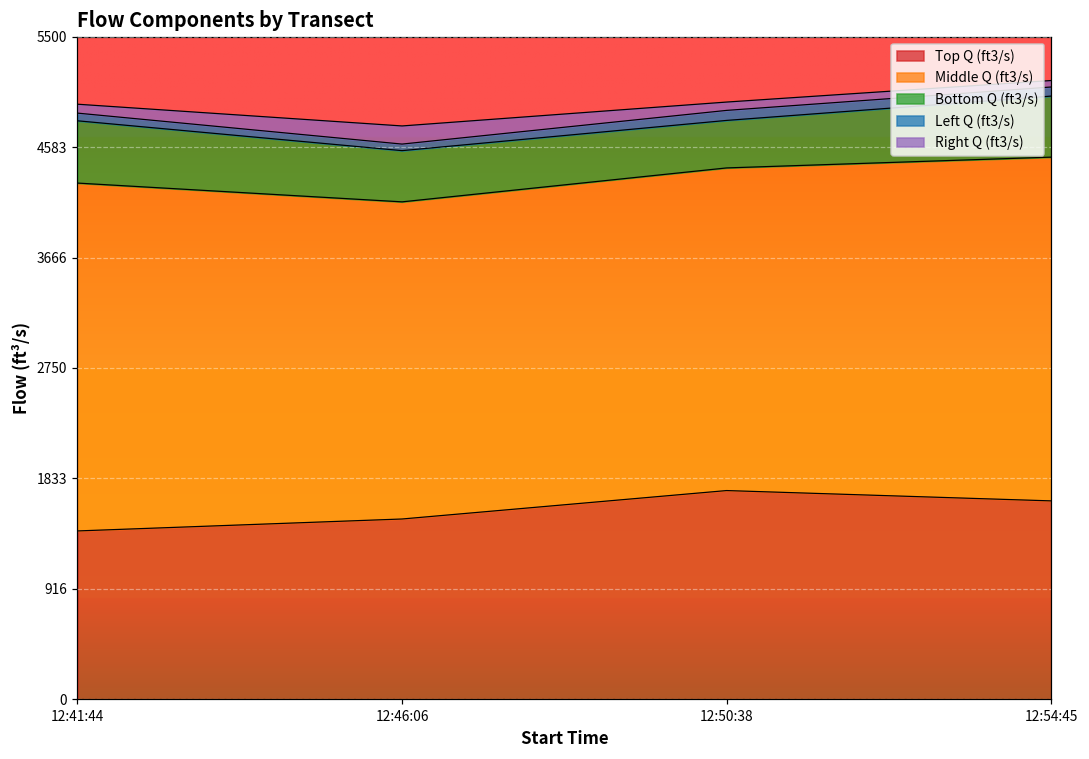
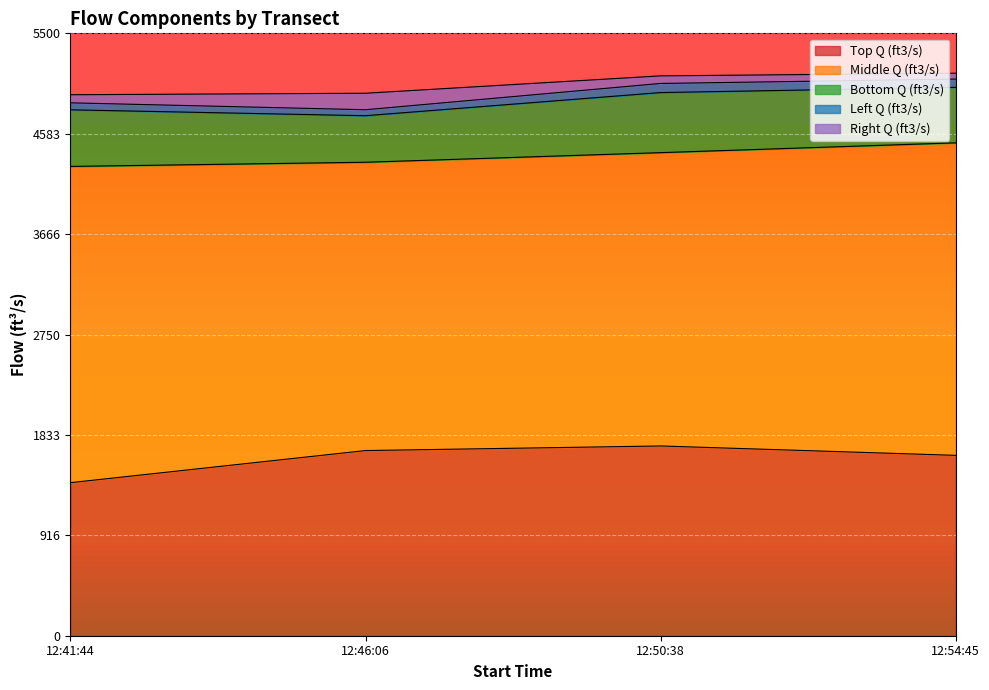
Top Q (ft3/s), 12:46:06: 1500 -> 1690
Bottom Q (ft3/s), 12:50:38: 390 -> 550
